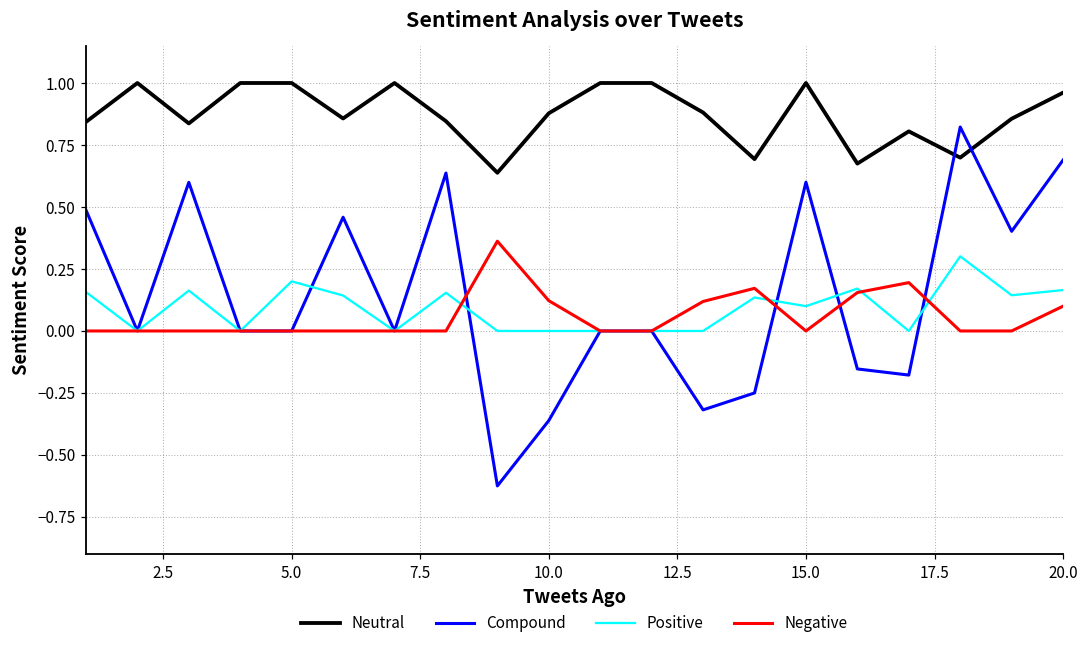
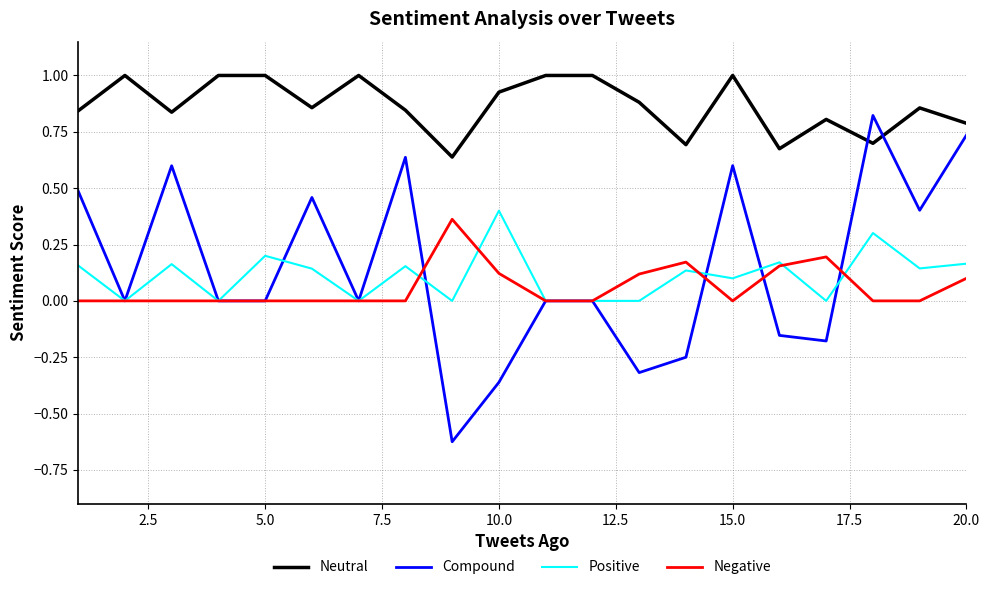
Neutral, 10.0: 0.88 -> 0.93
Positive, 10.0: 0.0 -> 0.4
Neutral, 20.0: 0.96 -> 0.79
Compound, 20.0: 0.69 -> 0.74
